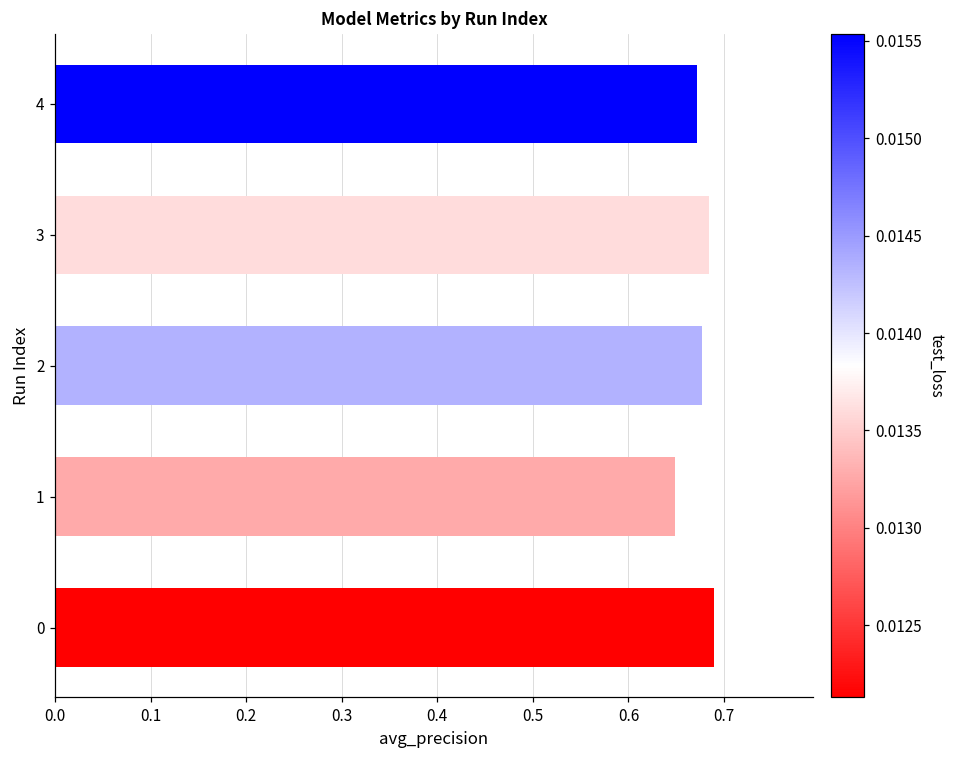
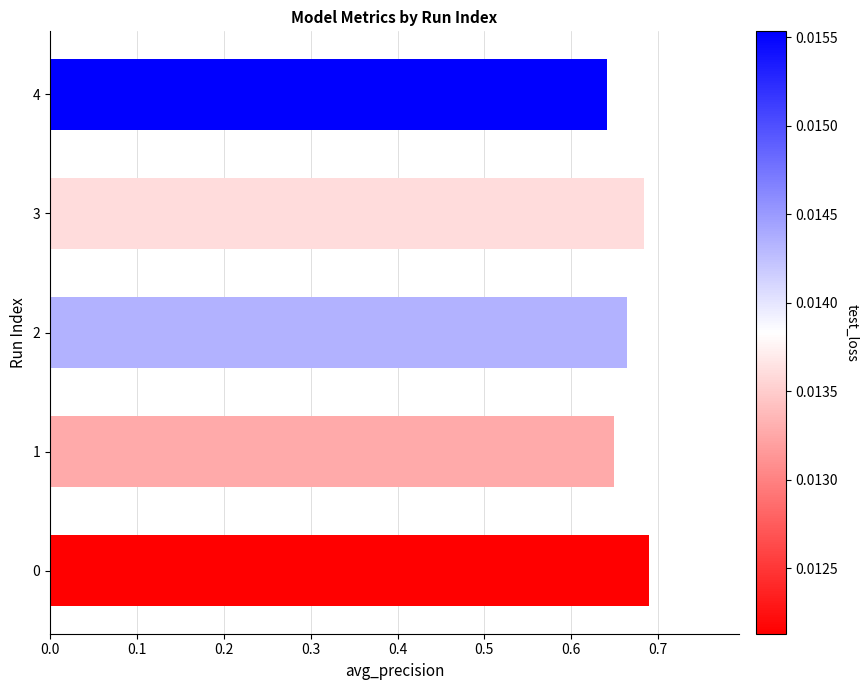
4: 0.67 -> 0.64
2: 0.68 -> 0.66
